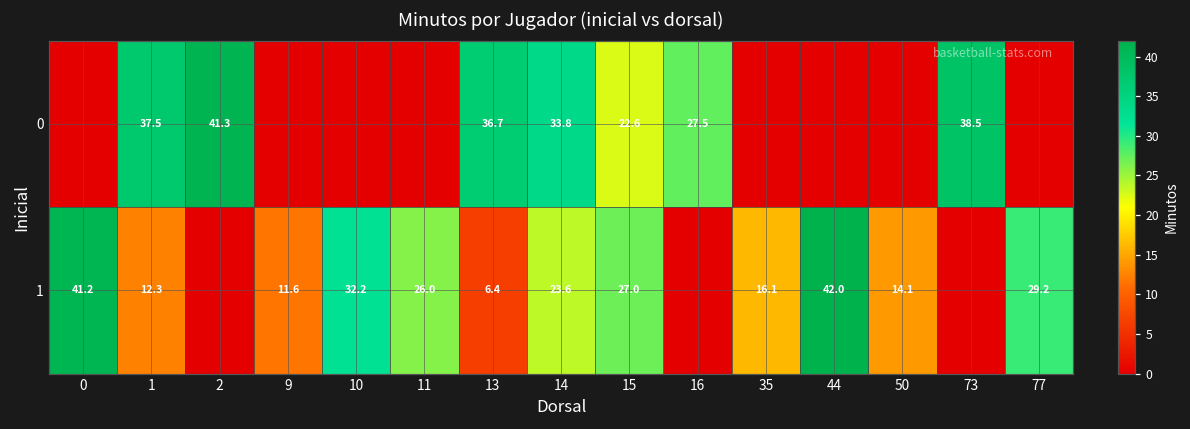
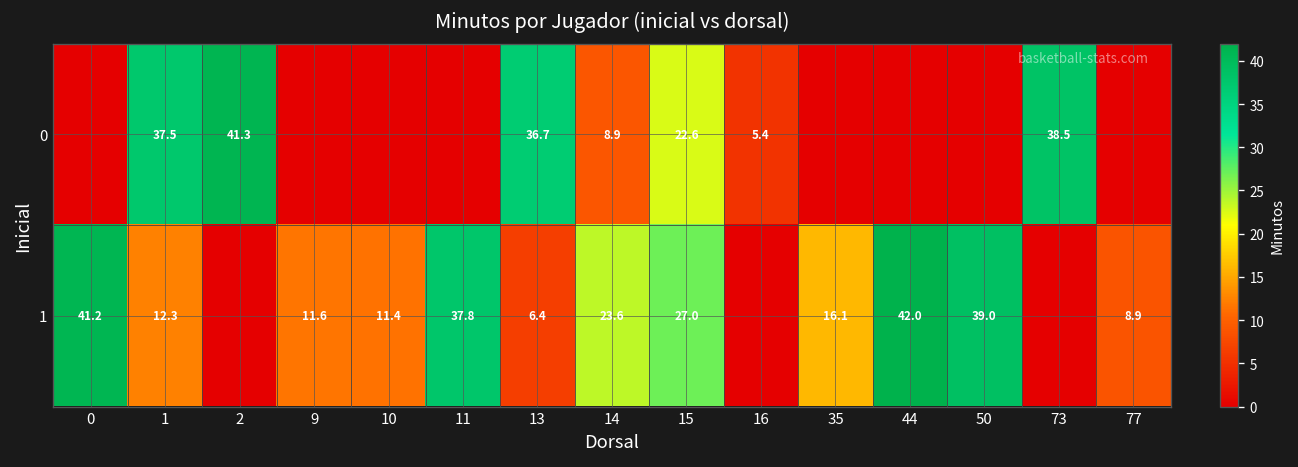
0, 14: 33.8 -> 8.9
0, 16: 27.5 -> 5.4
1, 10: 32.2 -> 11.4
1, 11: 26.0 -> 37.8
1, 50: 14.1 -> 39.0
1, 77: 29.2 -> 8.9
